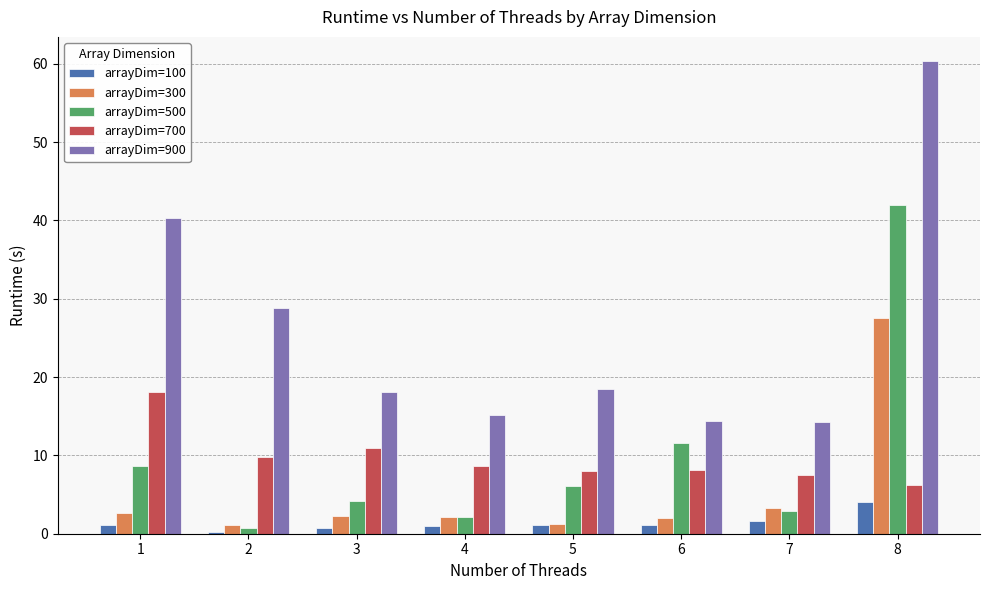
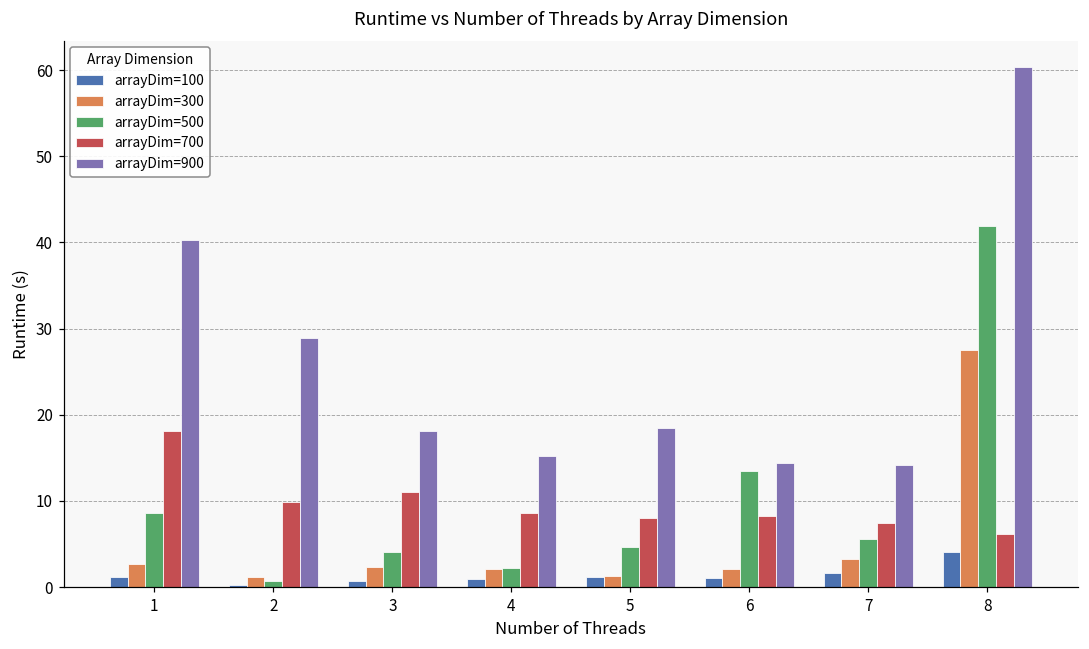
arrayDim=500, 5: 6 -> 5
arrayDim=500, 6: 12 -> 13
arrayDim=500, 7: 3 -> 6
